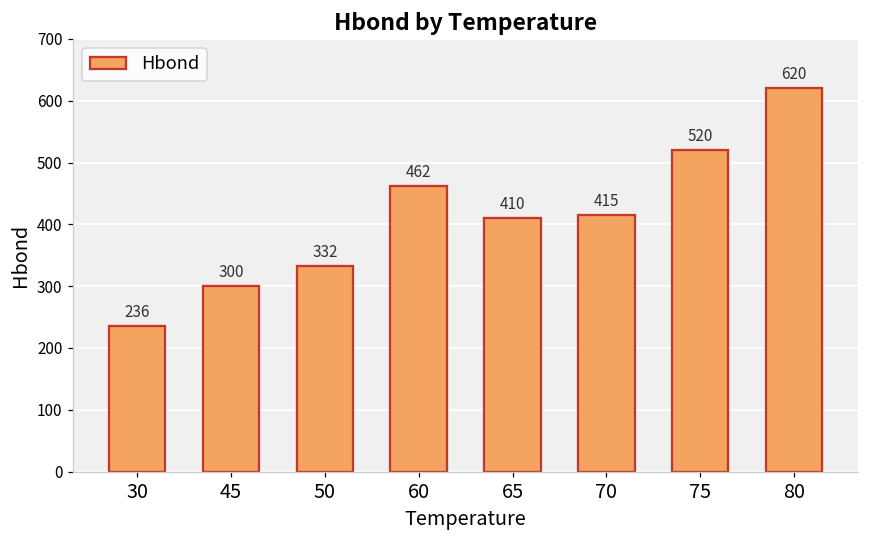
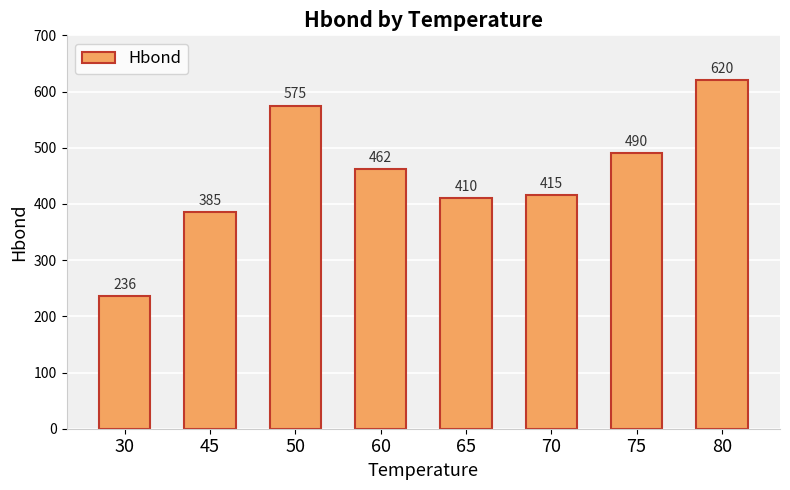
45: 300 -> 385
50: 332 -> 575
75: 520 -> 490
